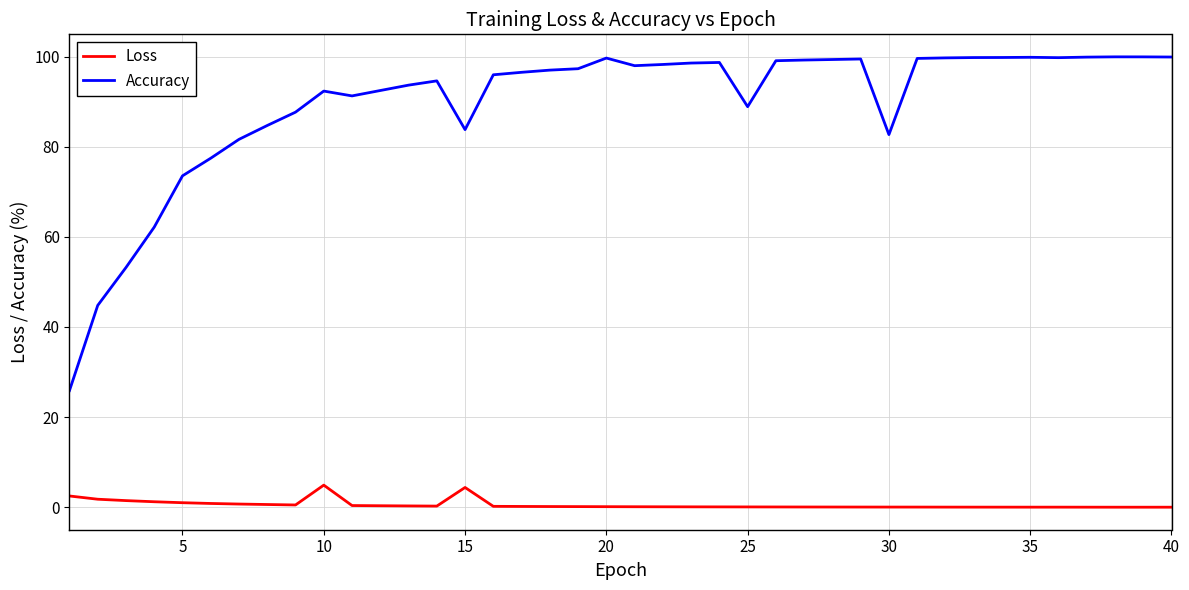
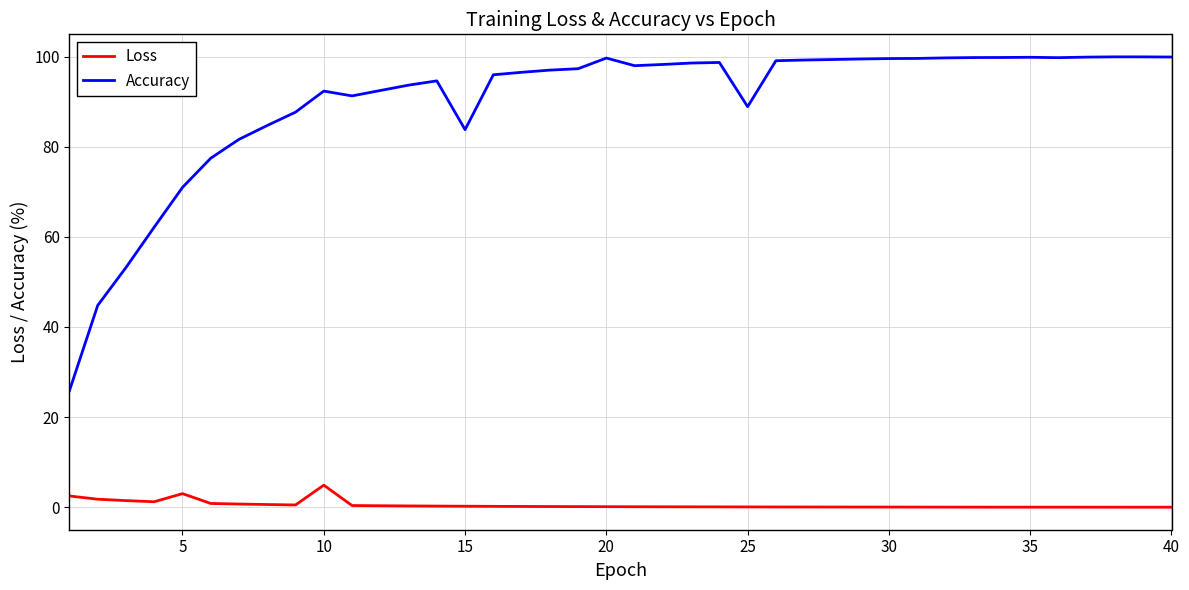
Loss, 5: 1 -> 3
Accuracy, 5: 74 -> 71
Loss, 15: 4 -> 0
Accuracy, 30: 83 -> 100
